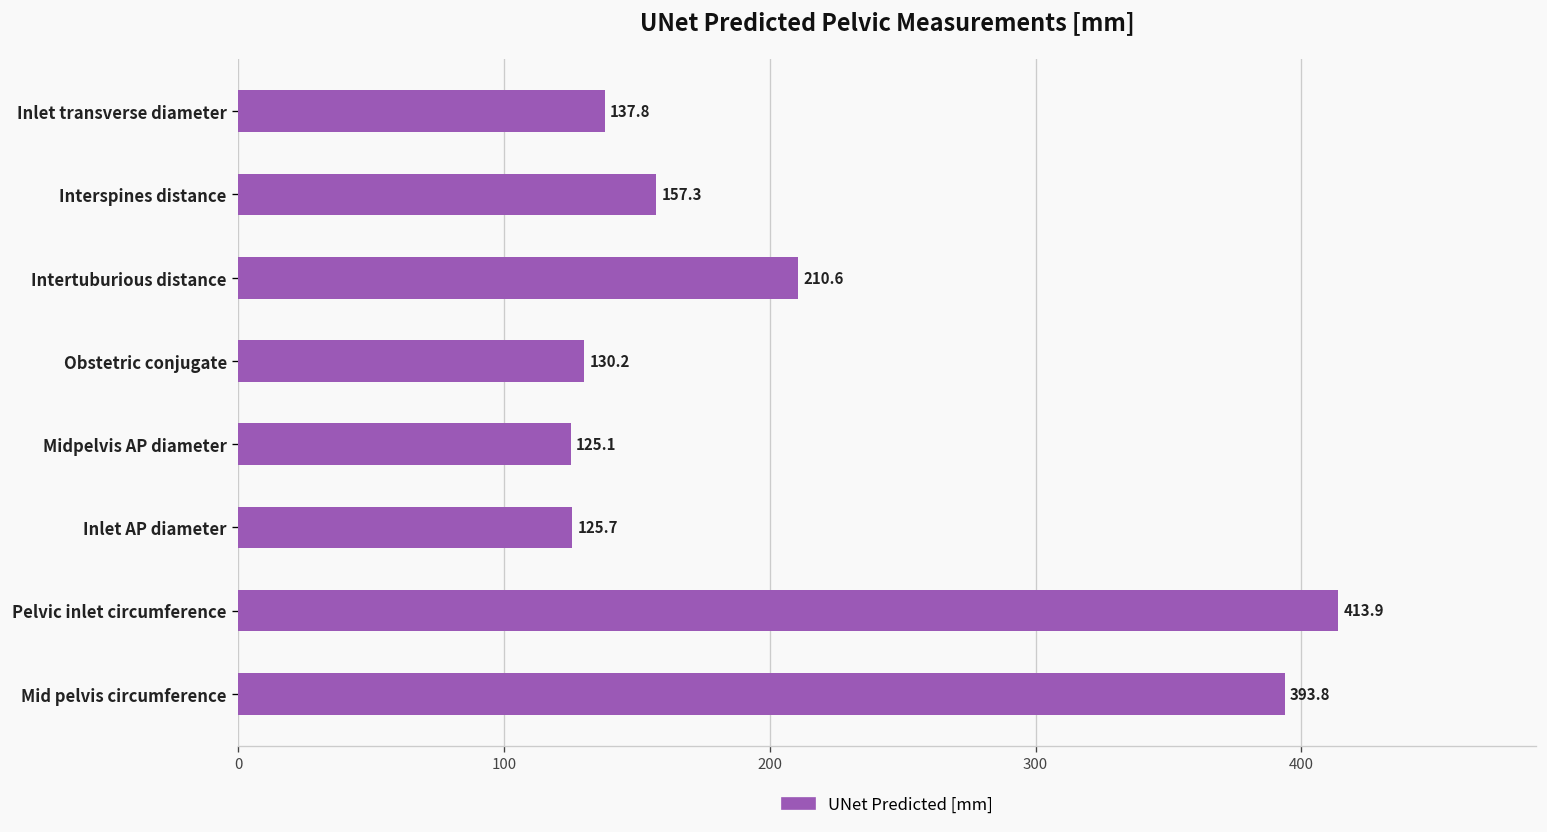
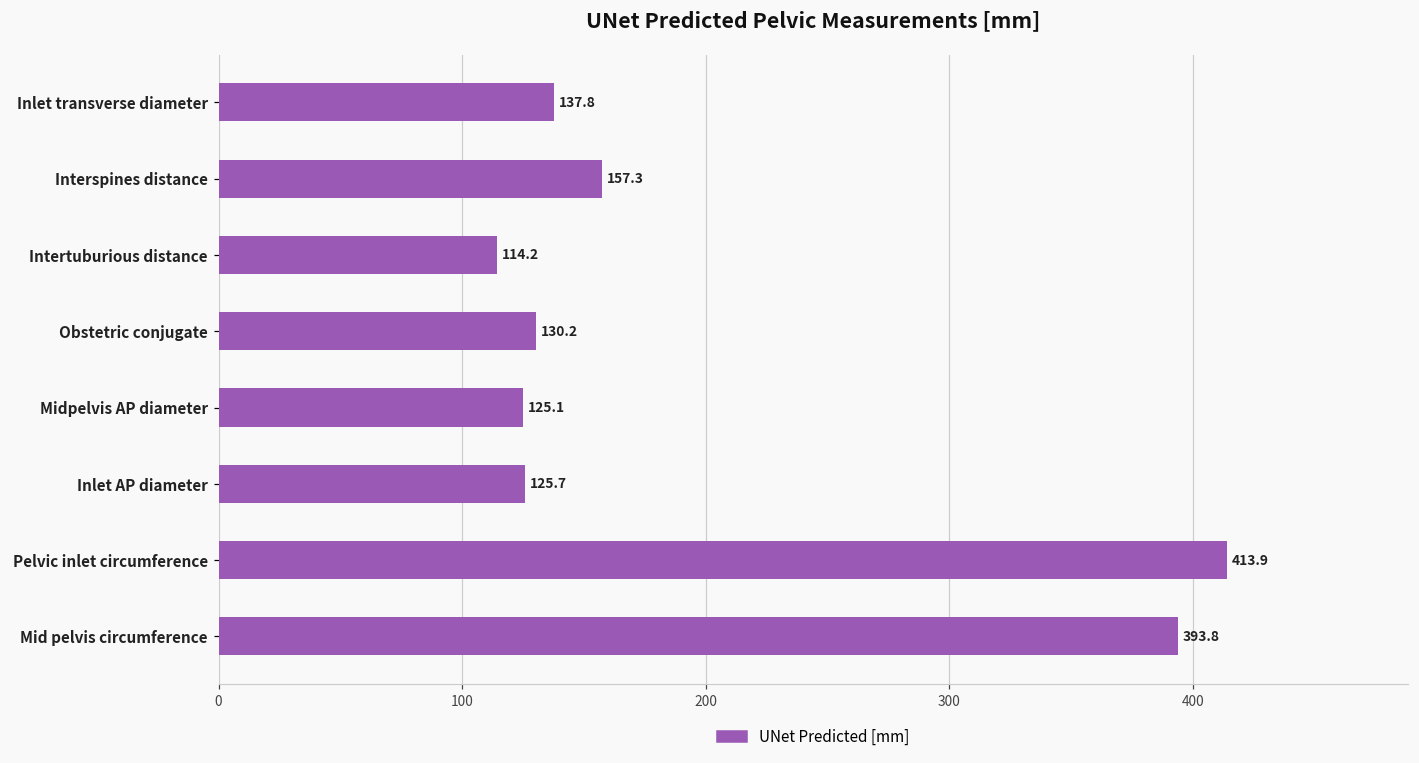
Intertuburious distance: 210.6 -> 114.2
